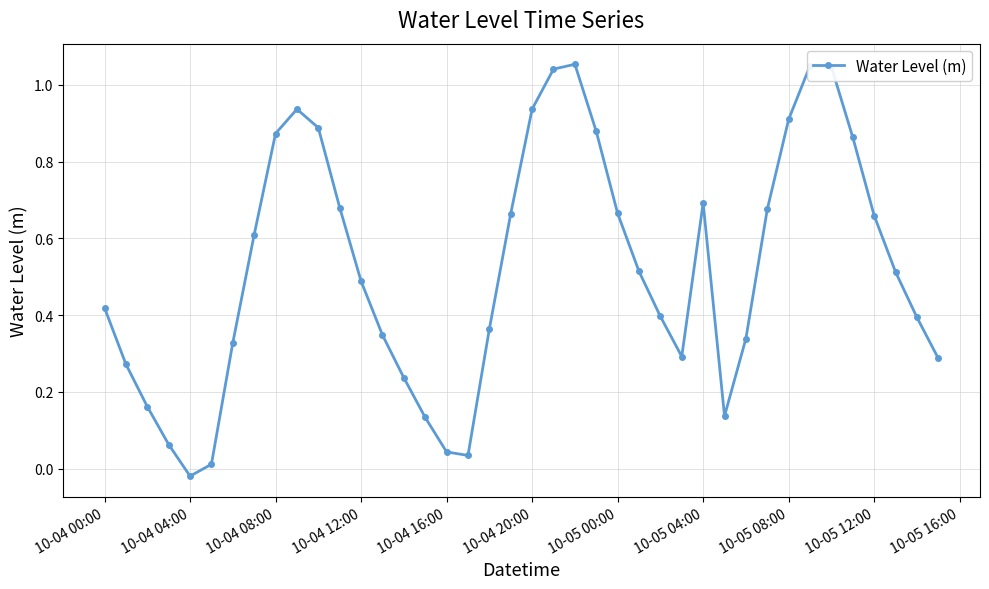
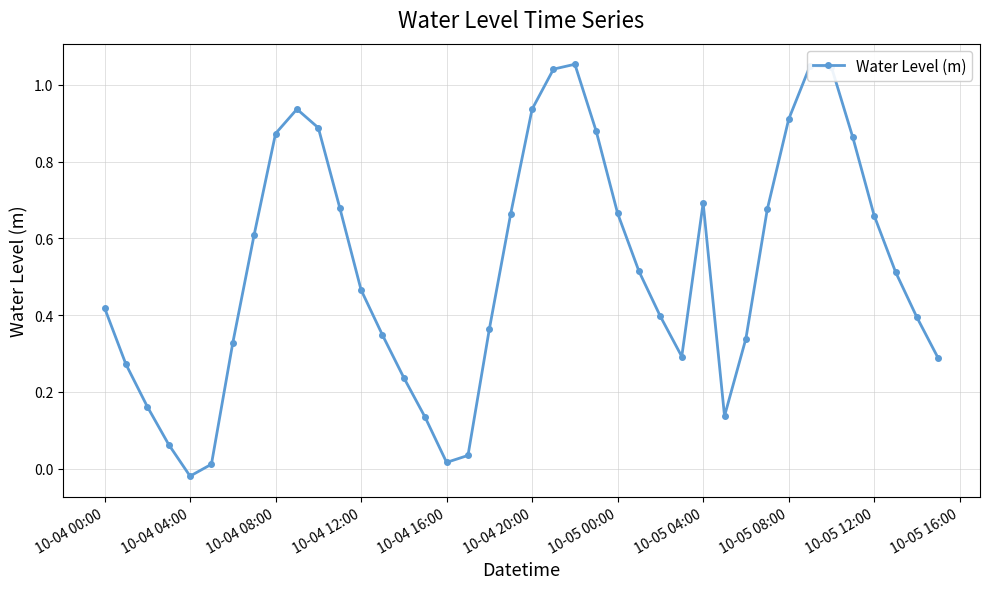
10-04 12:00: 0.49 -> 0.47
10-04 16:00: 0.04 -> 0.02
